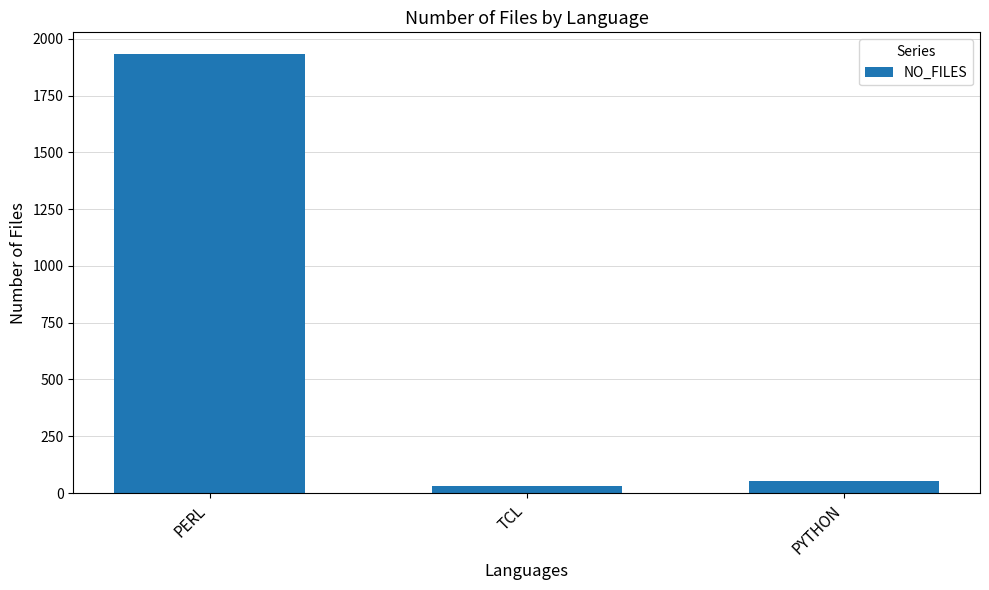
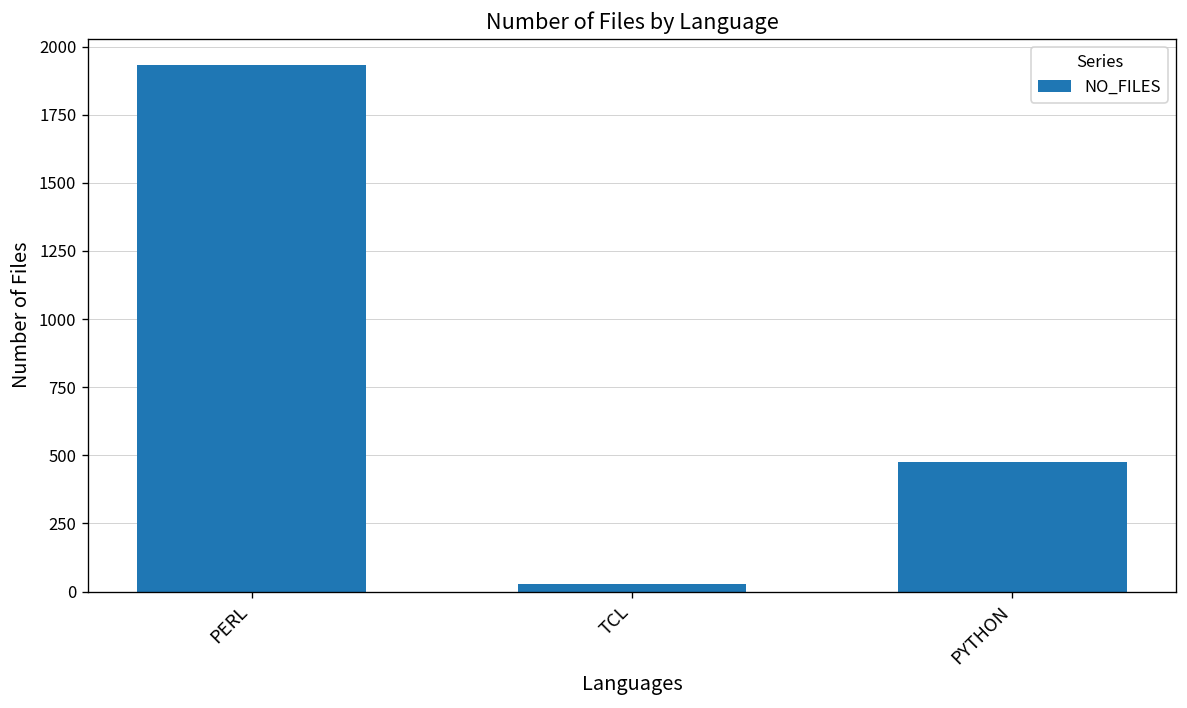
PYTHON: 50 -> 480
